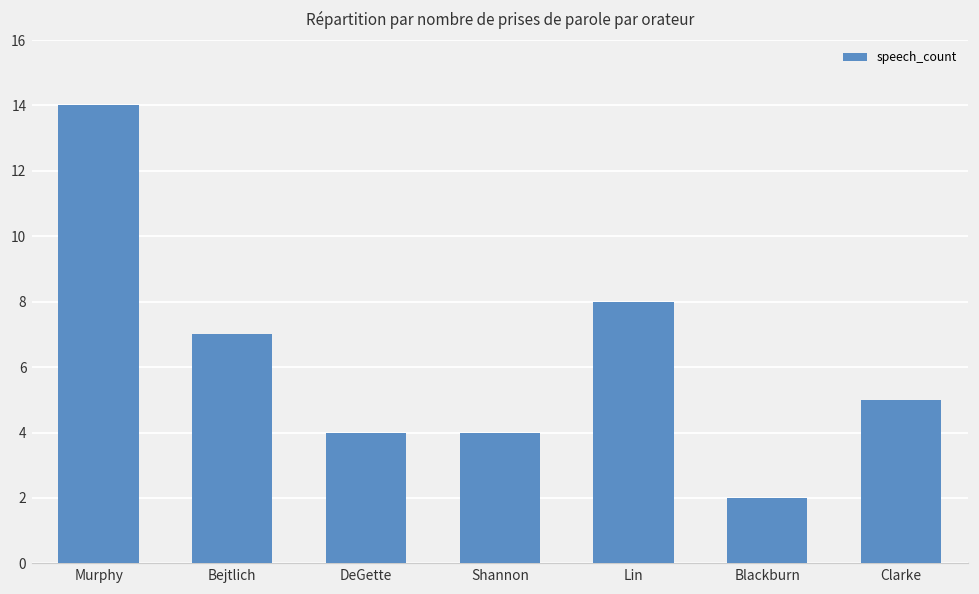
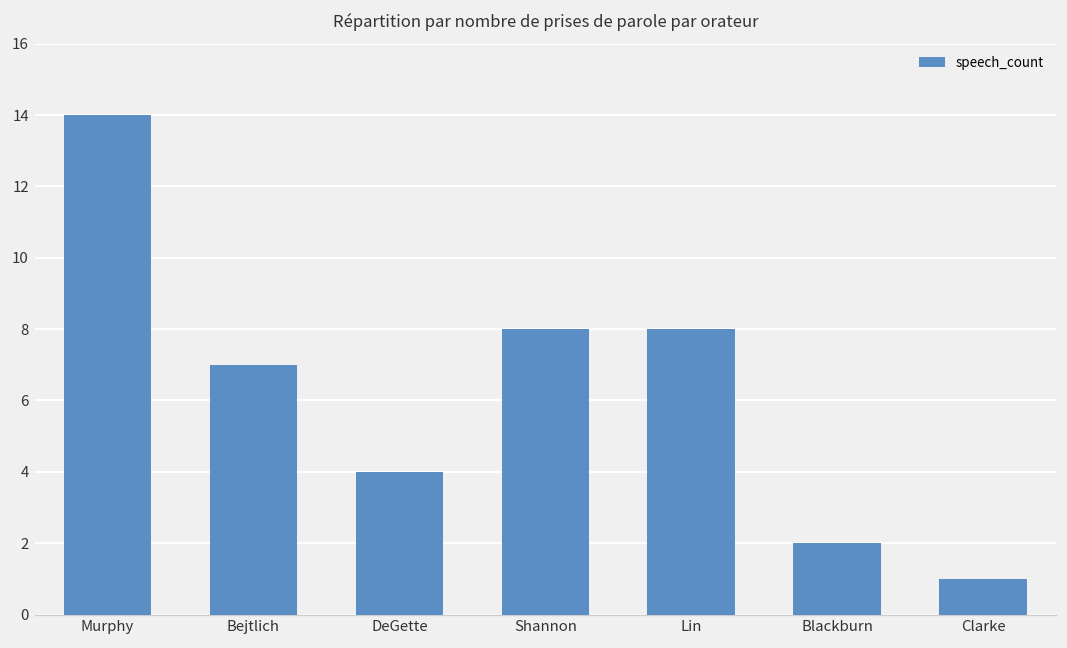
Shannon: 4 -> 8
Clarke: 5 -> 1
